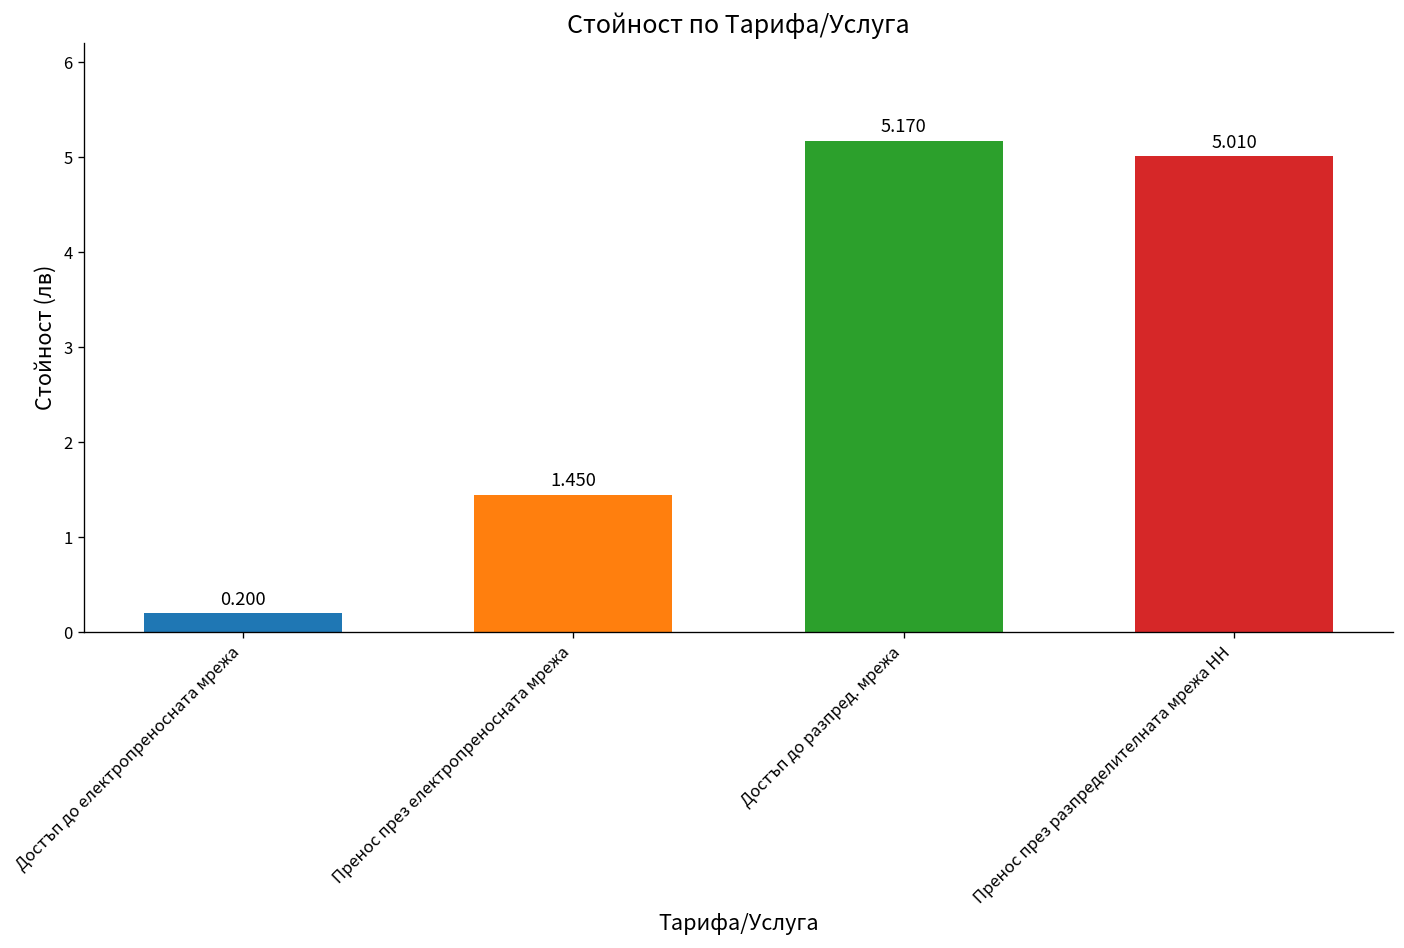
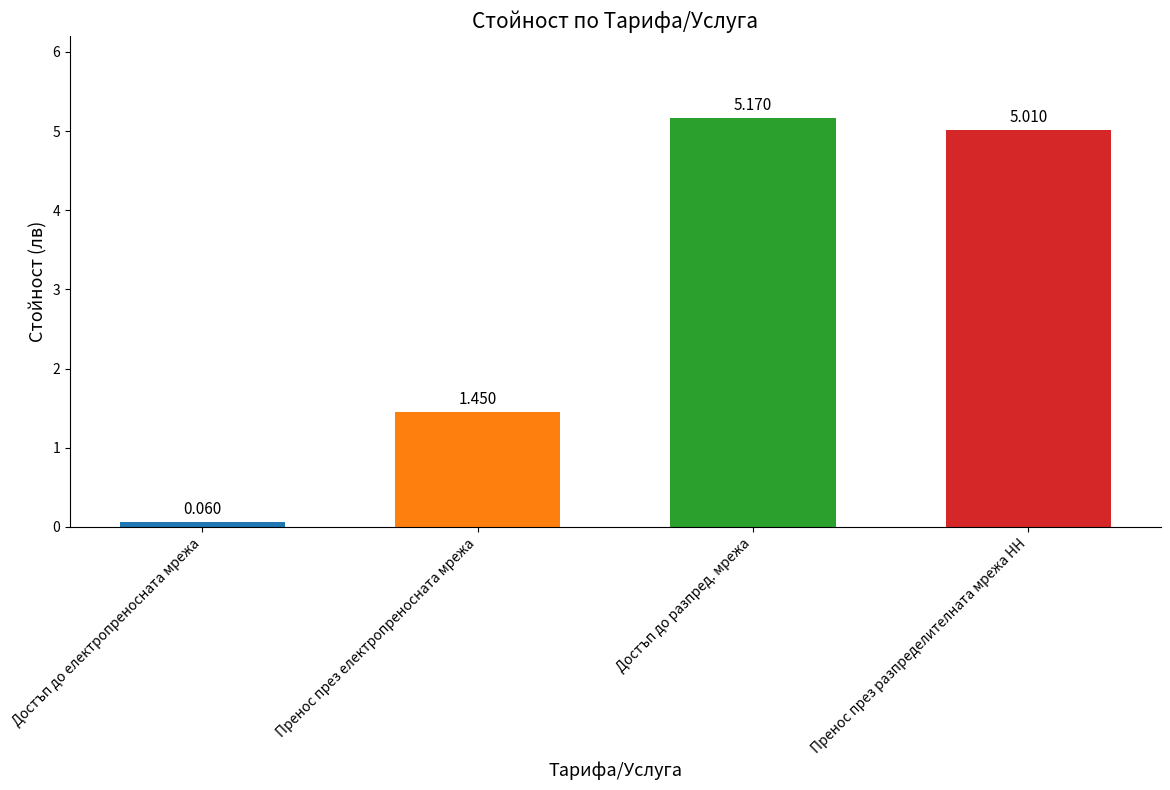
Достъп до електропреносната мрежа: 0.200 -> 0.060
